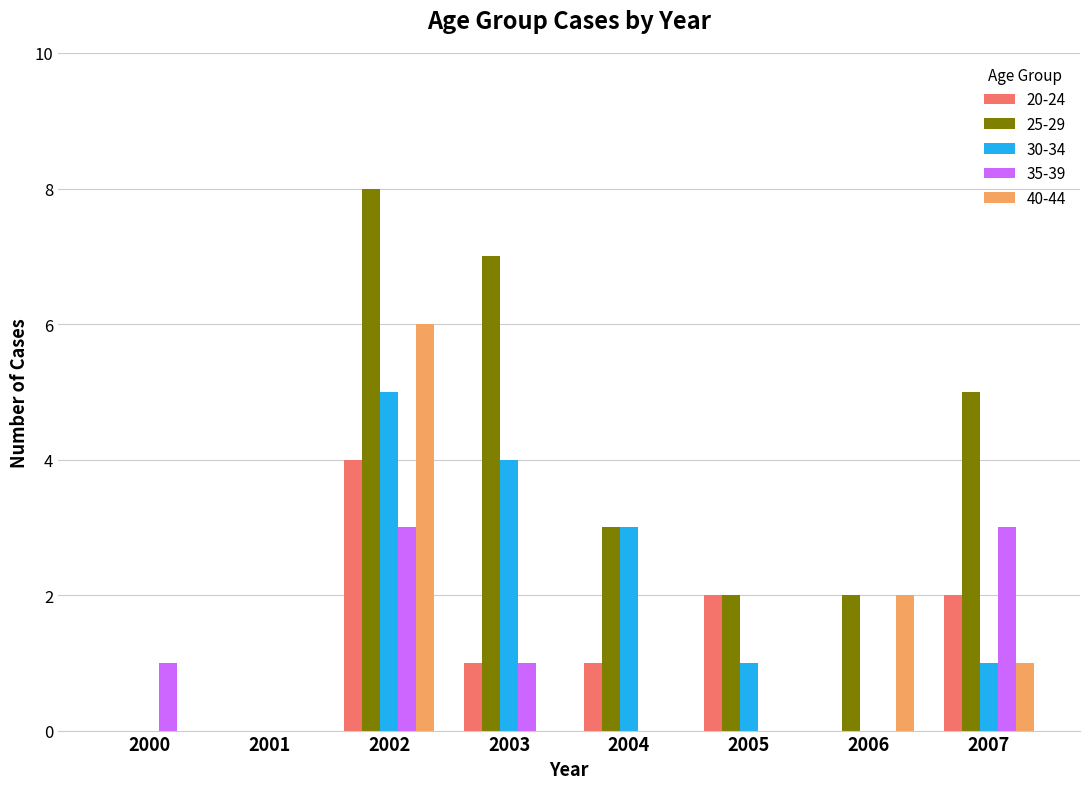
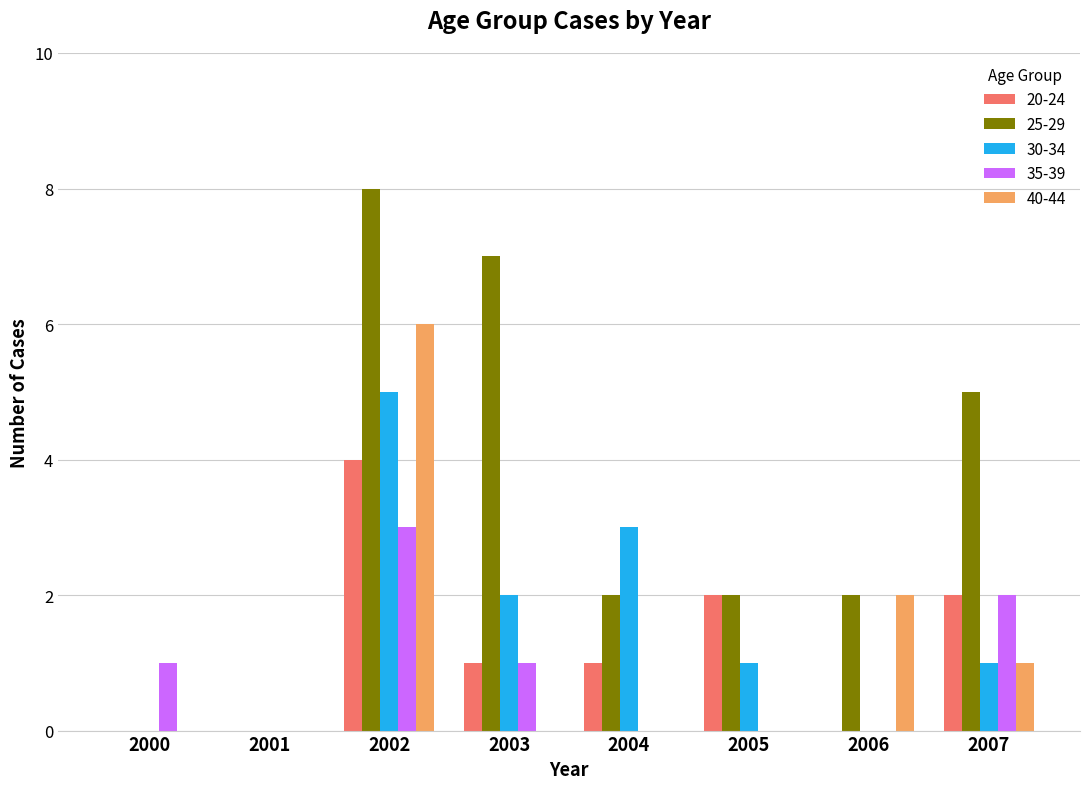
30-34, 2003: 4 -> 2
25-29, 2004: 3 -> 2
35-39, 2007: 3 -> 2
